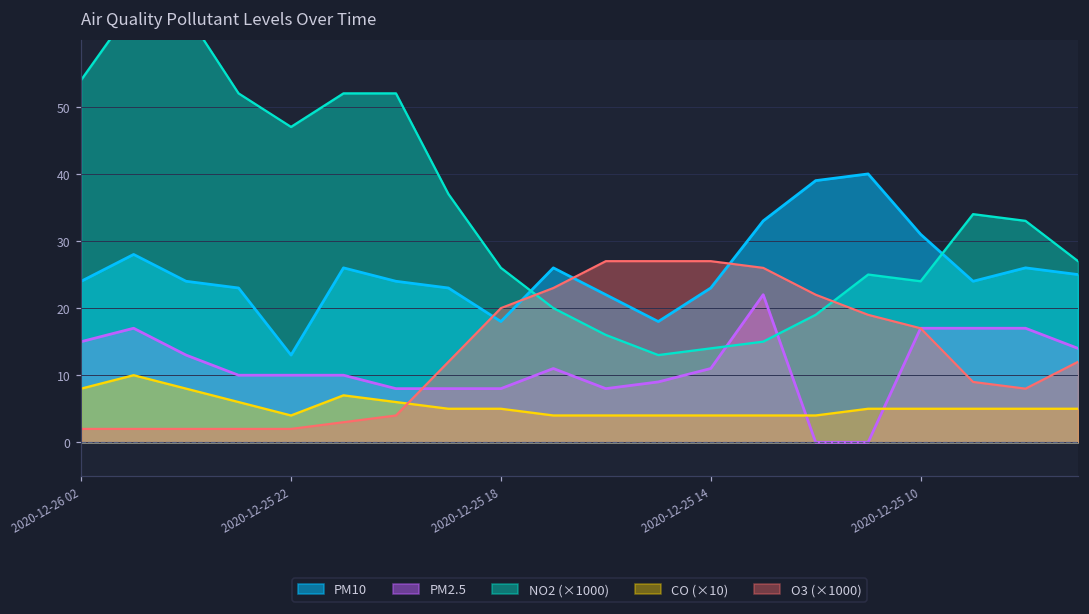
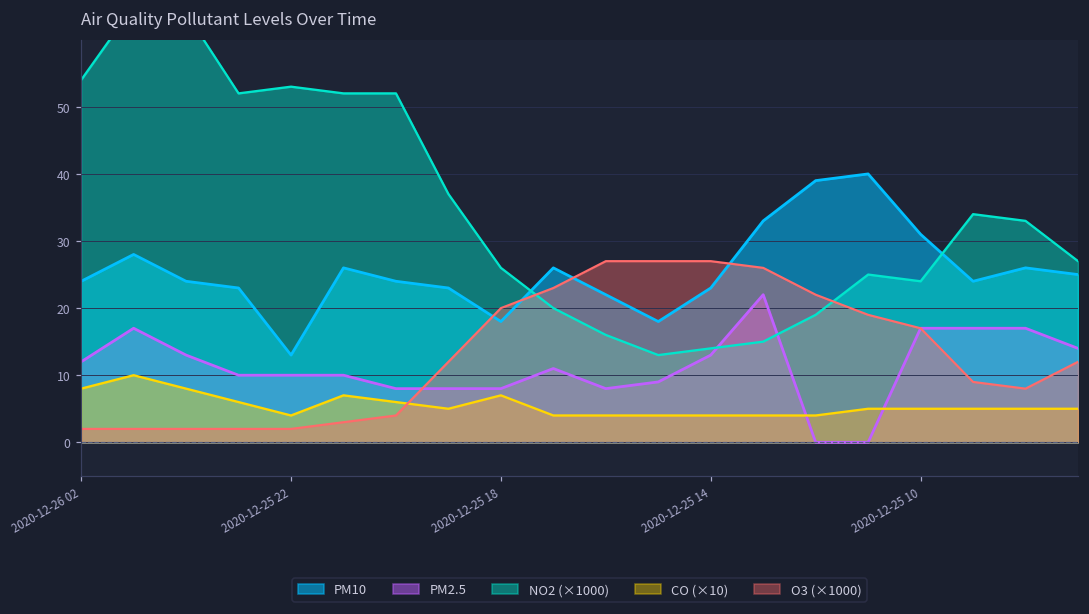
PM2.5, 2020-12-26 02: 15 -> 12
NO2 (×1000), 2020-12-25 22: 47 -> 53
CO (×10), 2020-12-25 18: 5 -> 7
PM2.5, 2020-12-25 14: 11 -> 13
